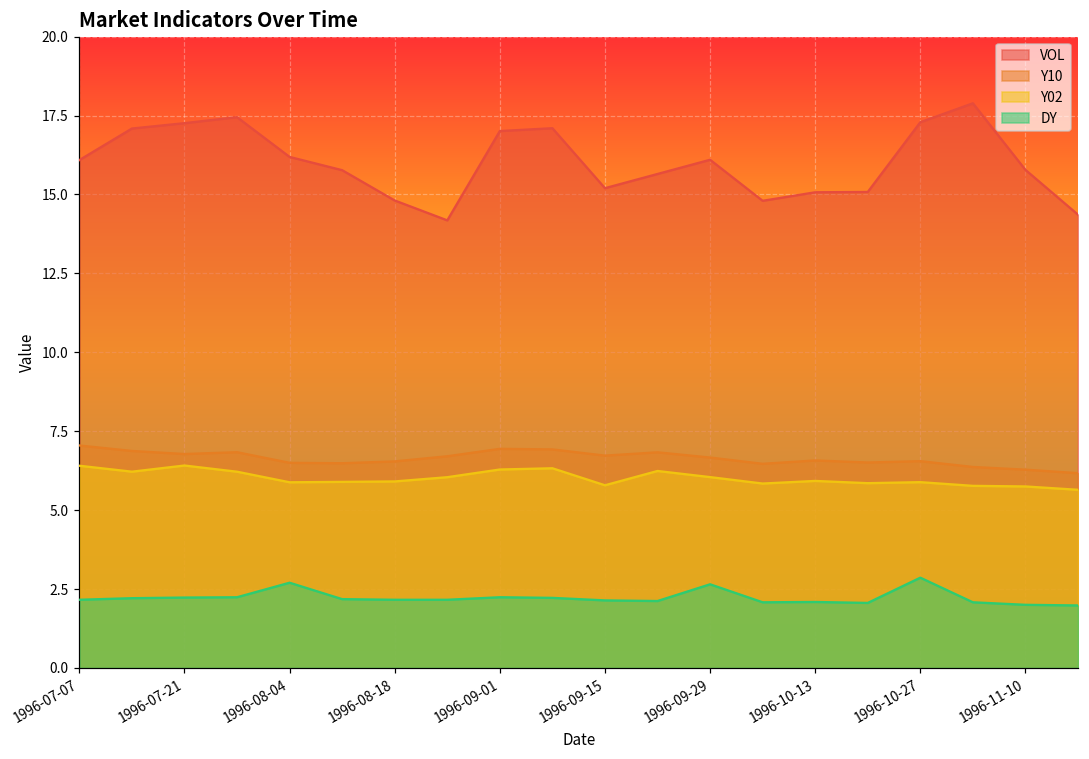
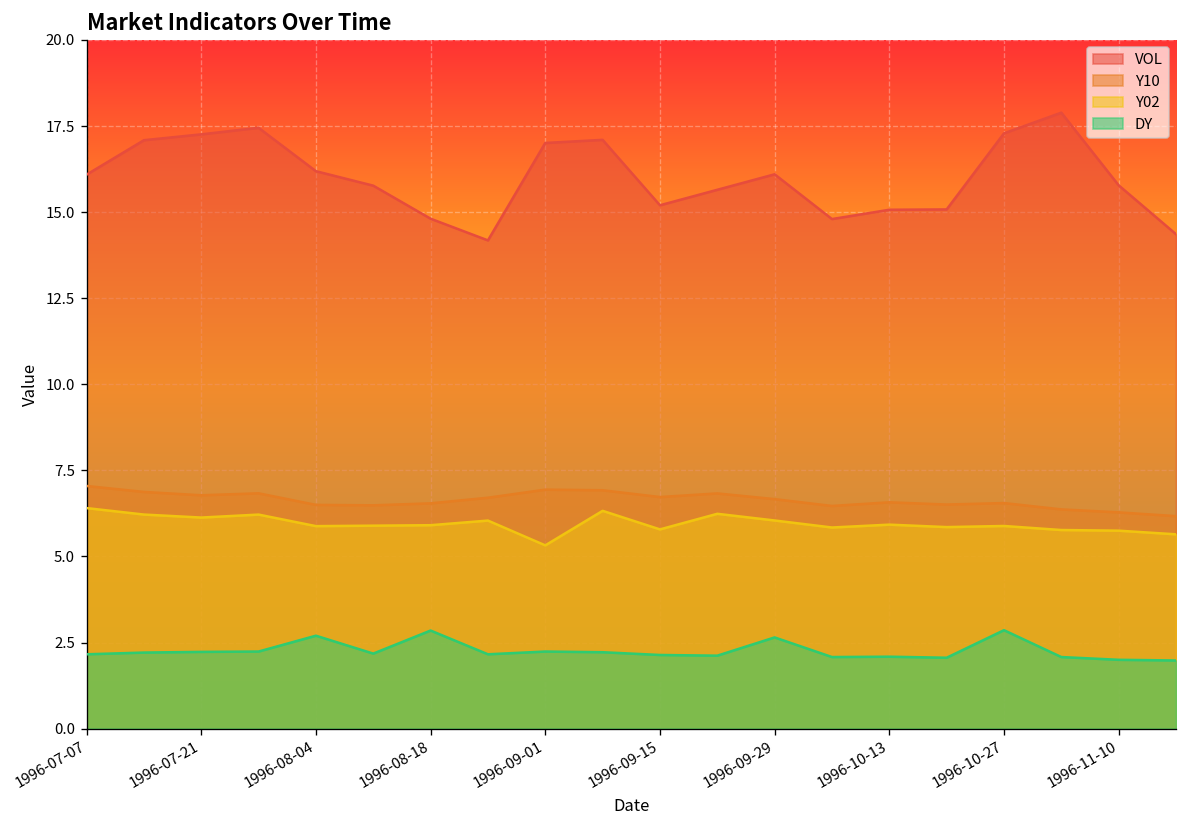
Y02, 1996-07-21: 6.4 -> 6.1
DY, 1996-08-18: 2.2 -> 2.9
Y02, 1996-09-01: 6.3 -> 5.3
